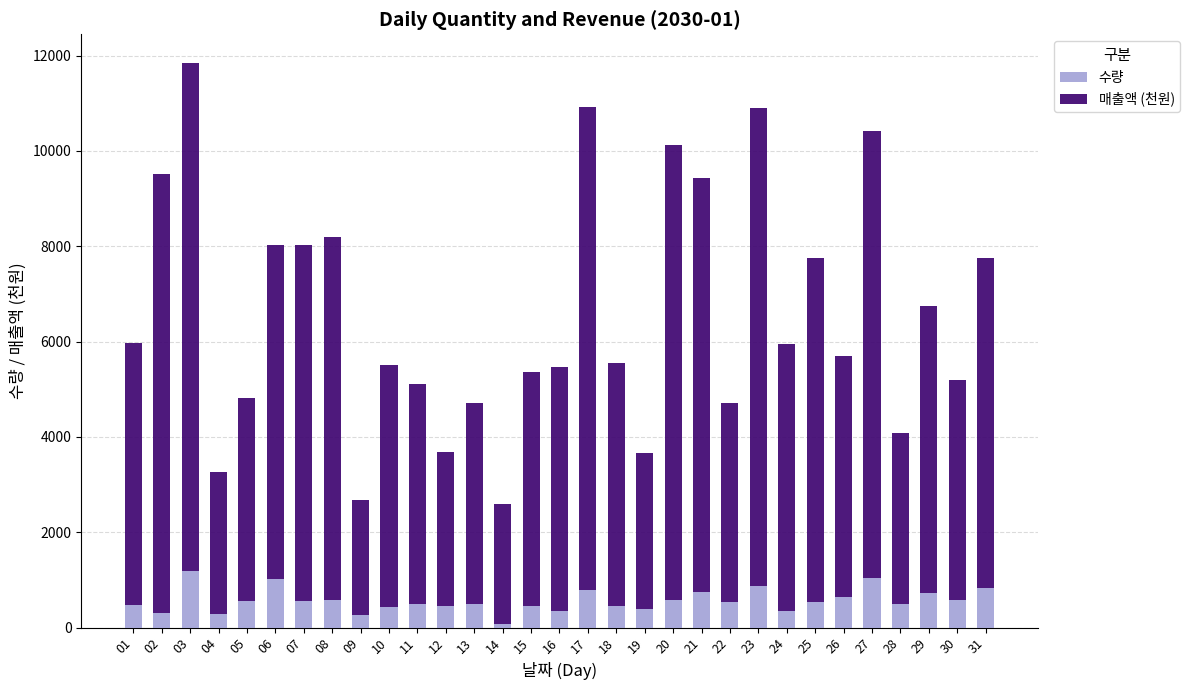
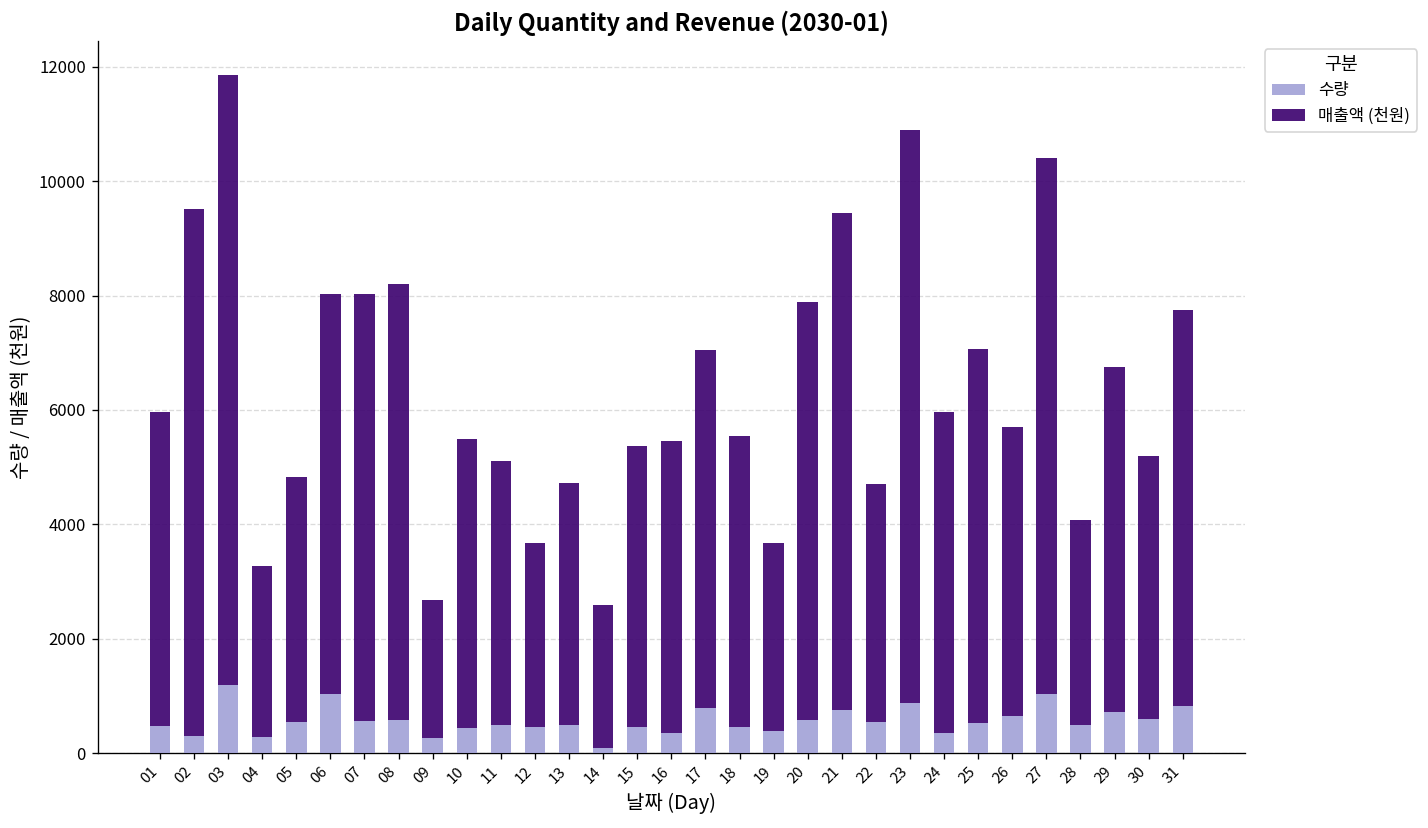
매출액 (천원), 17: 10100 -> 6300
매출액 (천원), 20: 9500 -> 7300
매출액 (천원), 25: 7200 -> 6500
